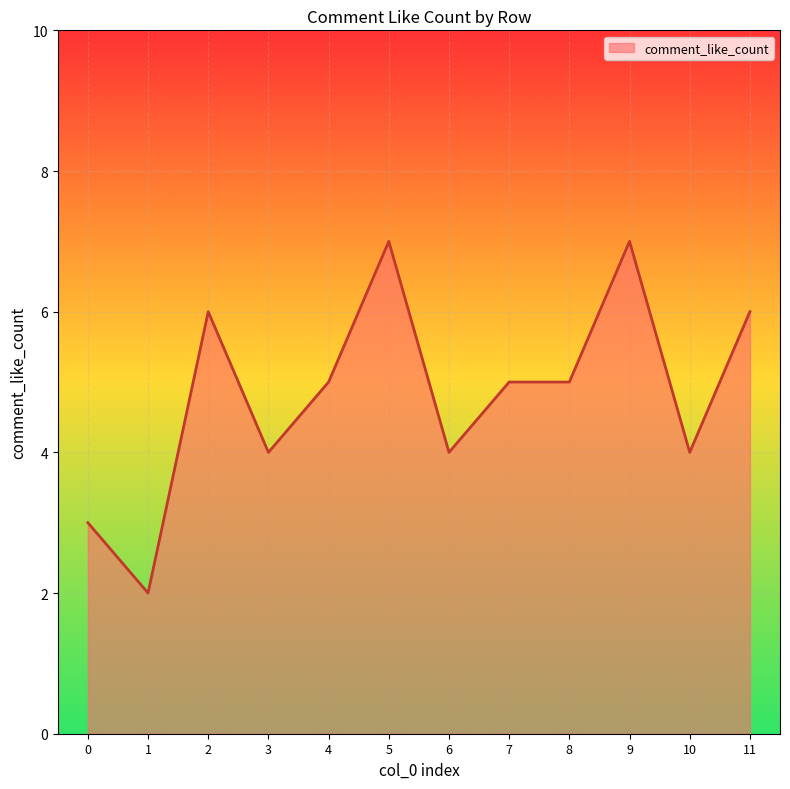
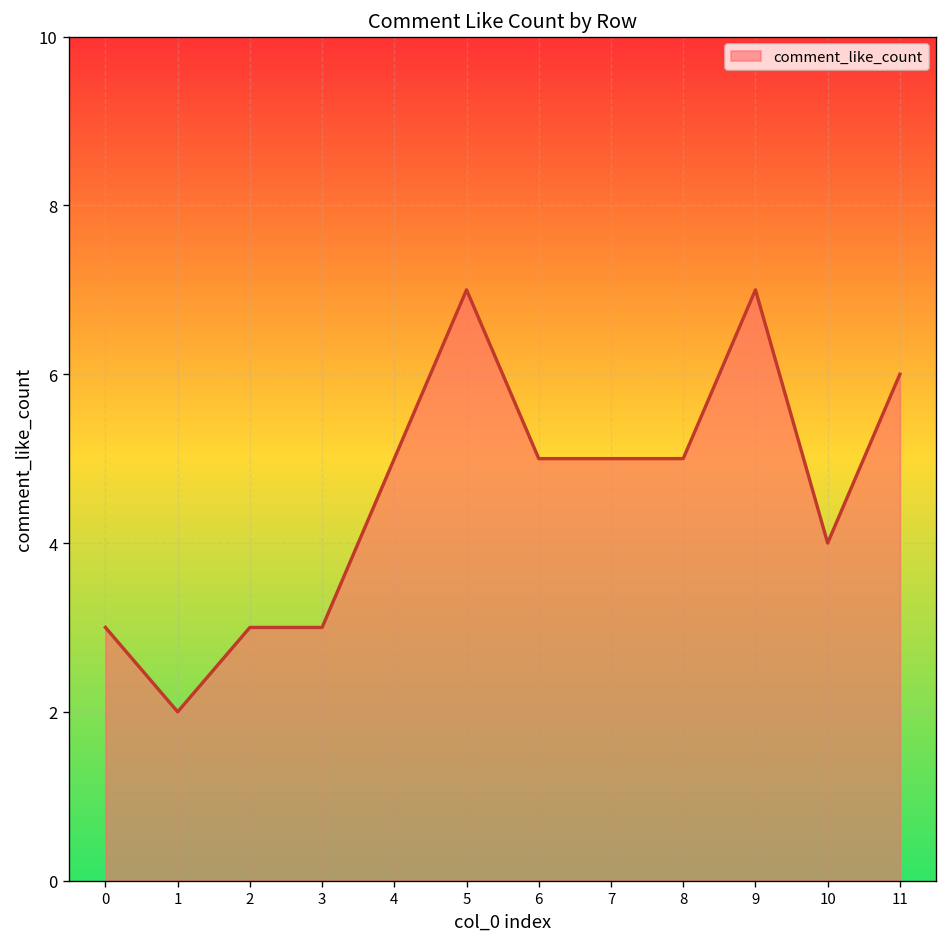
2: 6 -> 3
3: 4 -> 3
6: 4 -> 5
